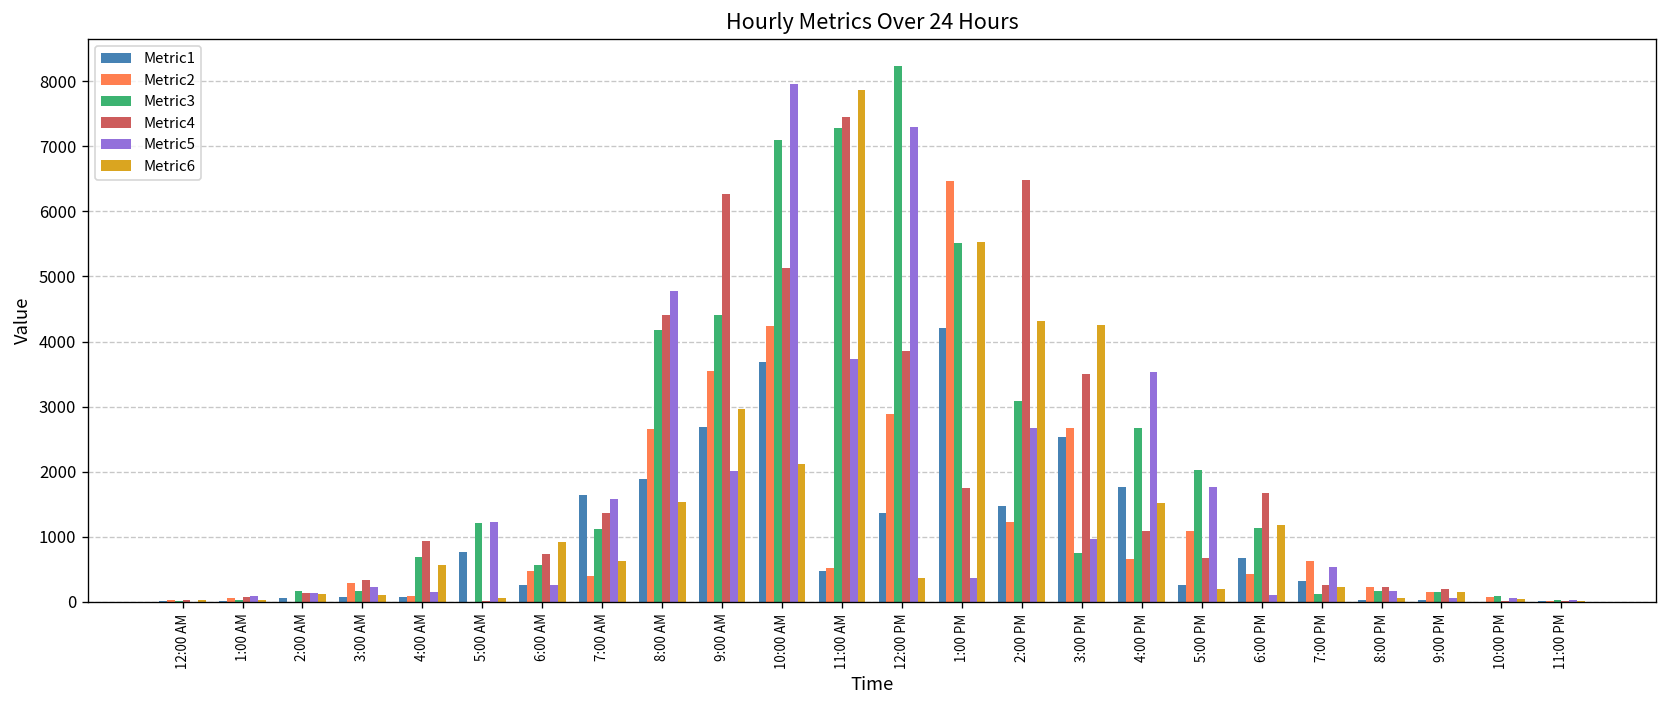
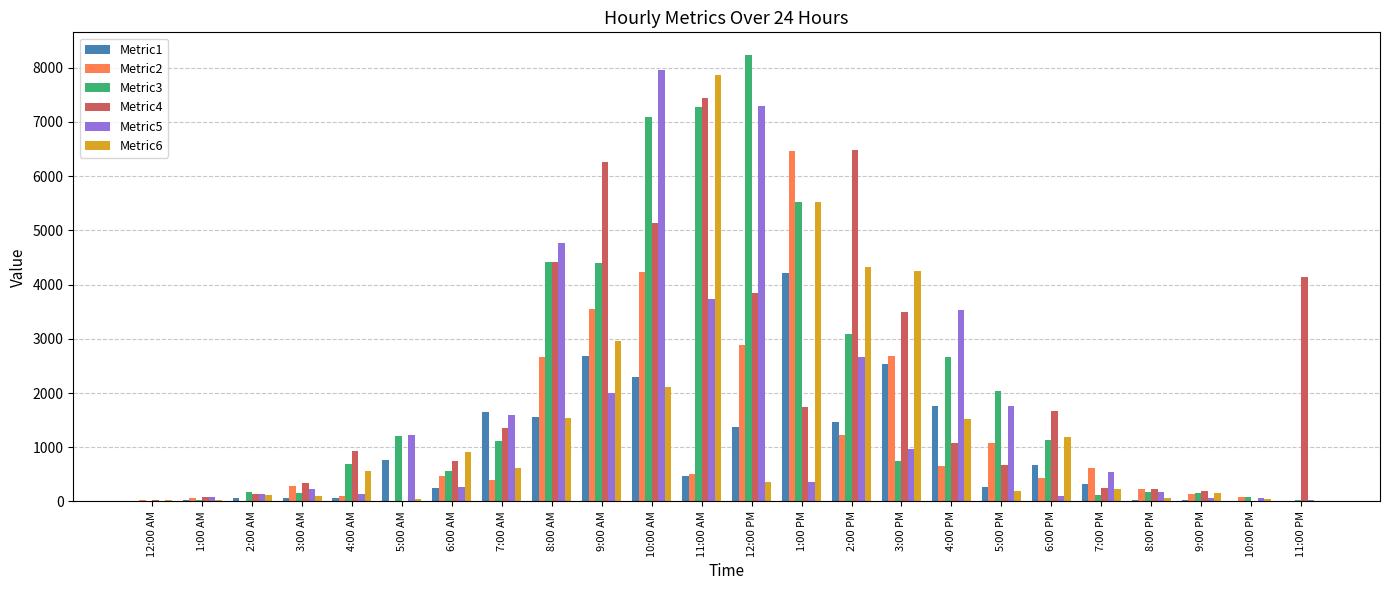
Metric1, 8:00 AM: 1900 -> 1600
Metric3, 8:00 AM: 4200 -> 4400
Metric1, 10:00 AM: 3700 -> 2300
Metric4, 11:00 PM: 0 -> 4100
